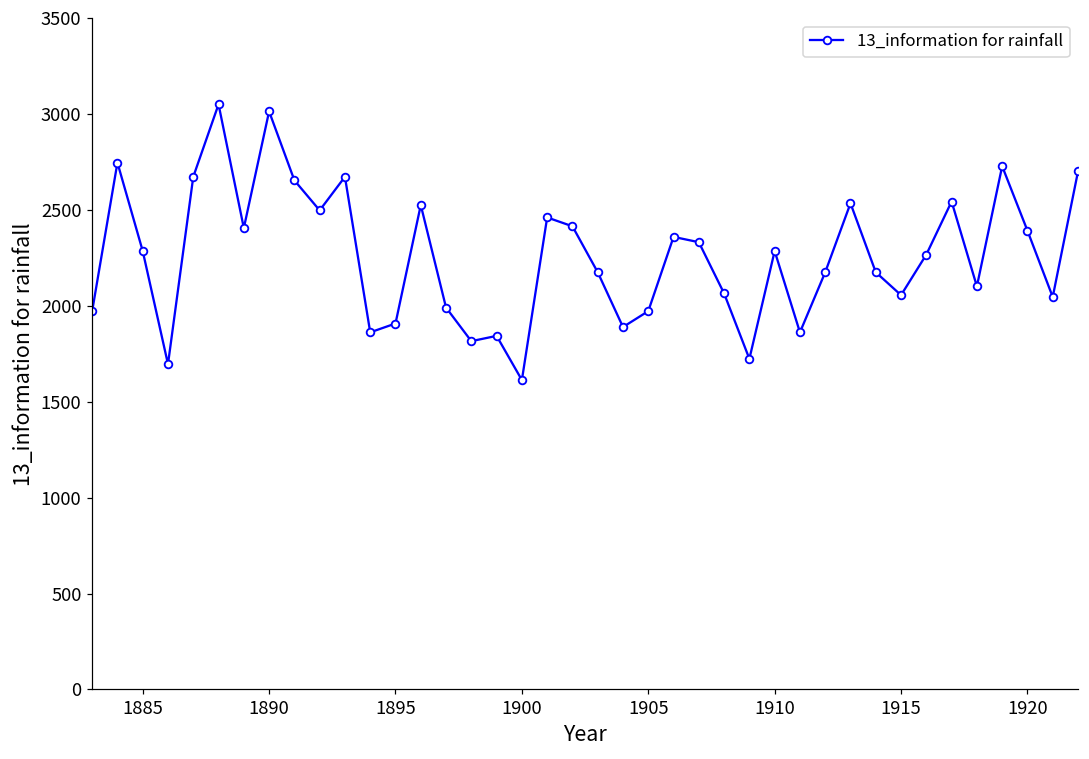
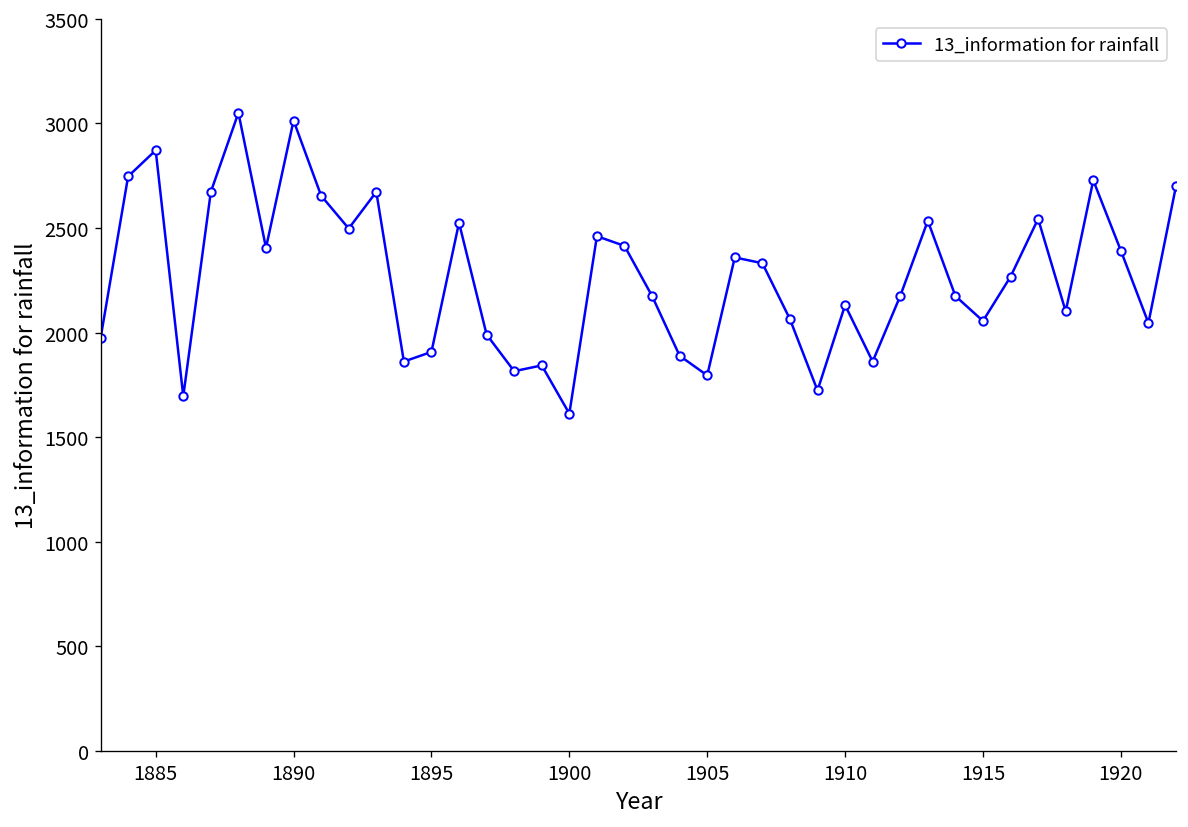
1885: 2290 -> 2870
1905: 1970 -> 1800
1910: 2290 -> 2130
